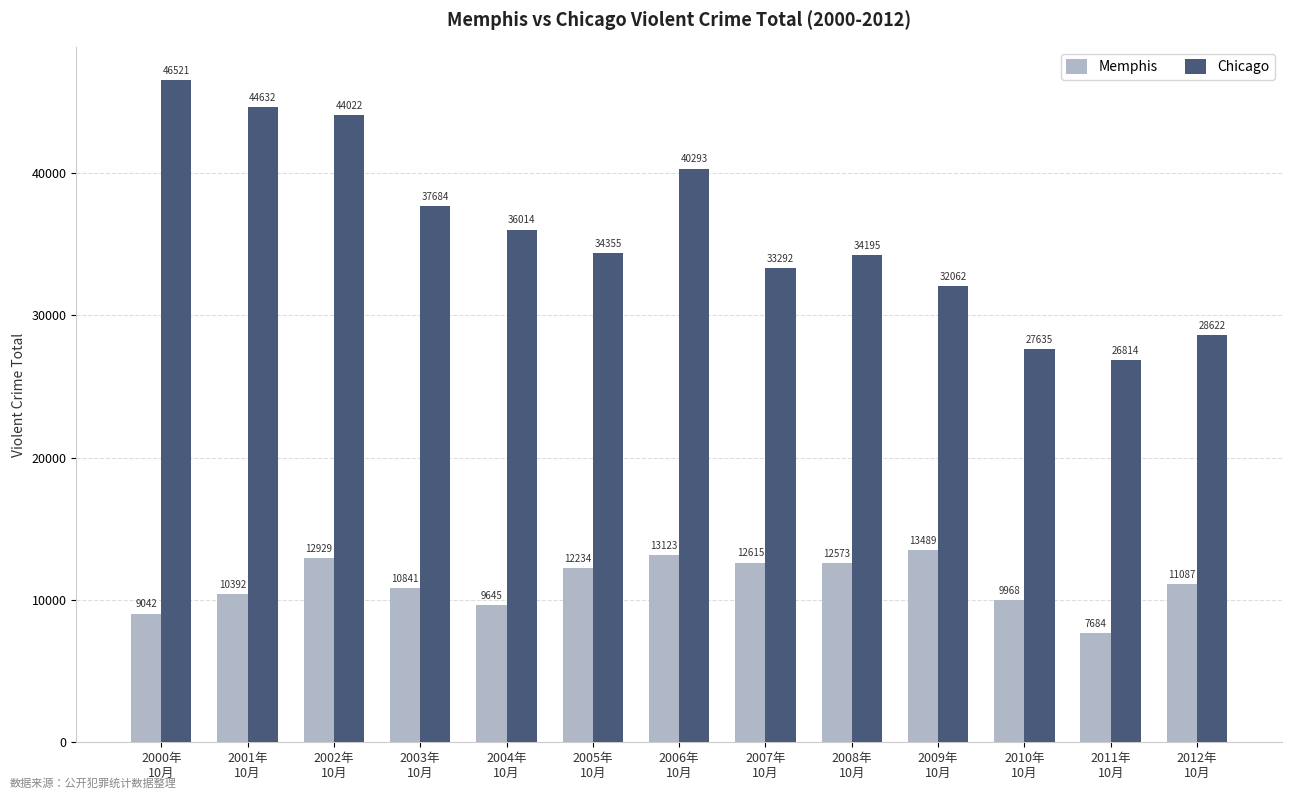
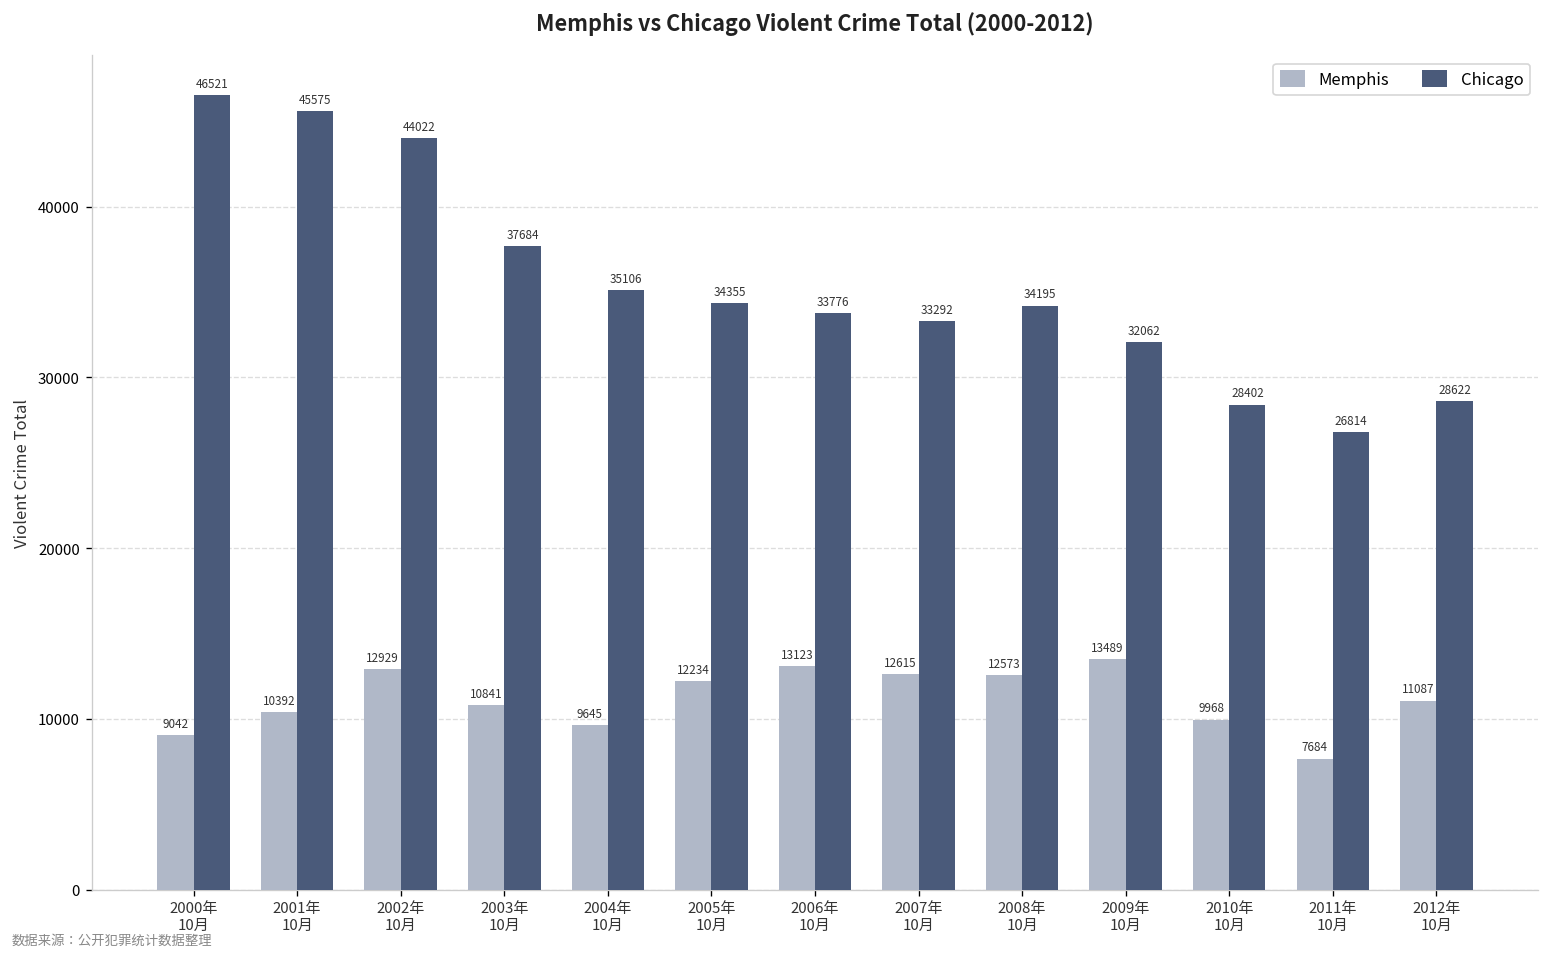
Chicago, 2001年 10月: 44632 -> 45575
Chicago, 2004年 10月: 36014 -> 35106
Chicago, 2006年 10月: 40293 -> 33776
Chicago, 2010年 10月: 27635 -> 28402
